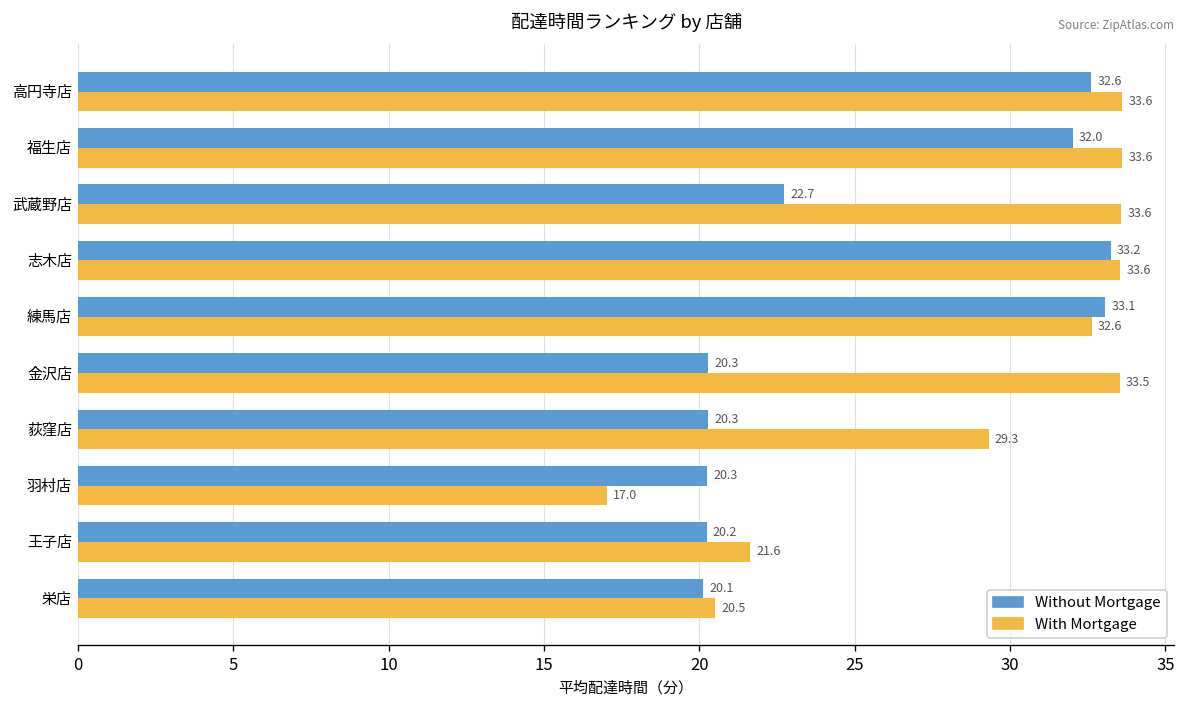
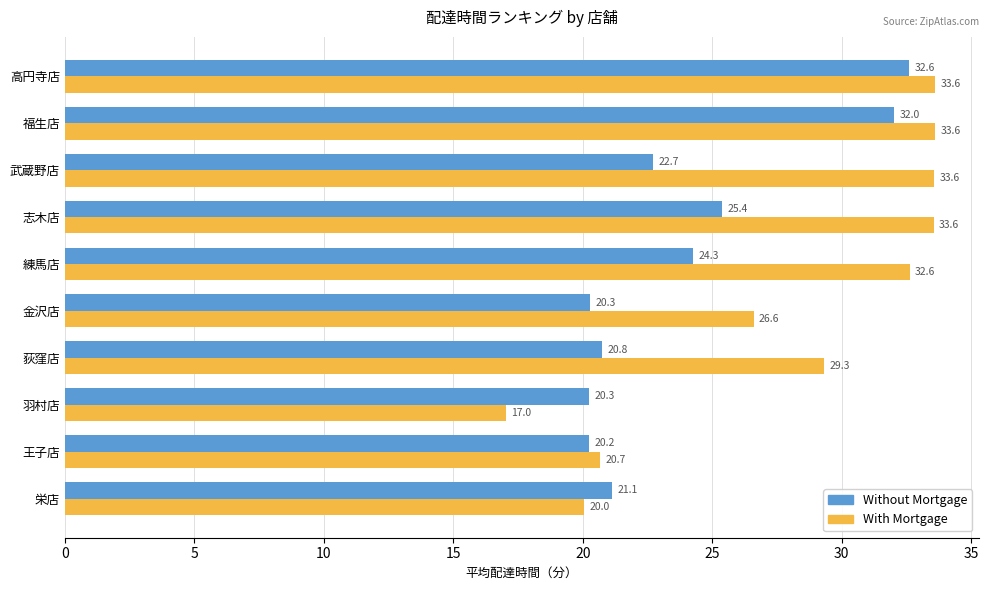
Without Mortgage, 志木店: 33.2 -> 25.4
Without Mortgage, 練馬店: 33.1 -> 24.3
With Mortgage, 金沢店: 33.5 -> 26.6
Without Mortgage, 荻窪店: 20.3 -> 20.8
With Mortgage, 王子店: 21.6 -> 20.7
Without Mortgage, 栄店: 20.1 -> 21.1
With Mortgage, 栄店: 20.5 -> 20.0
